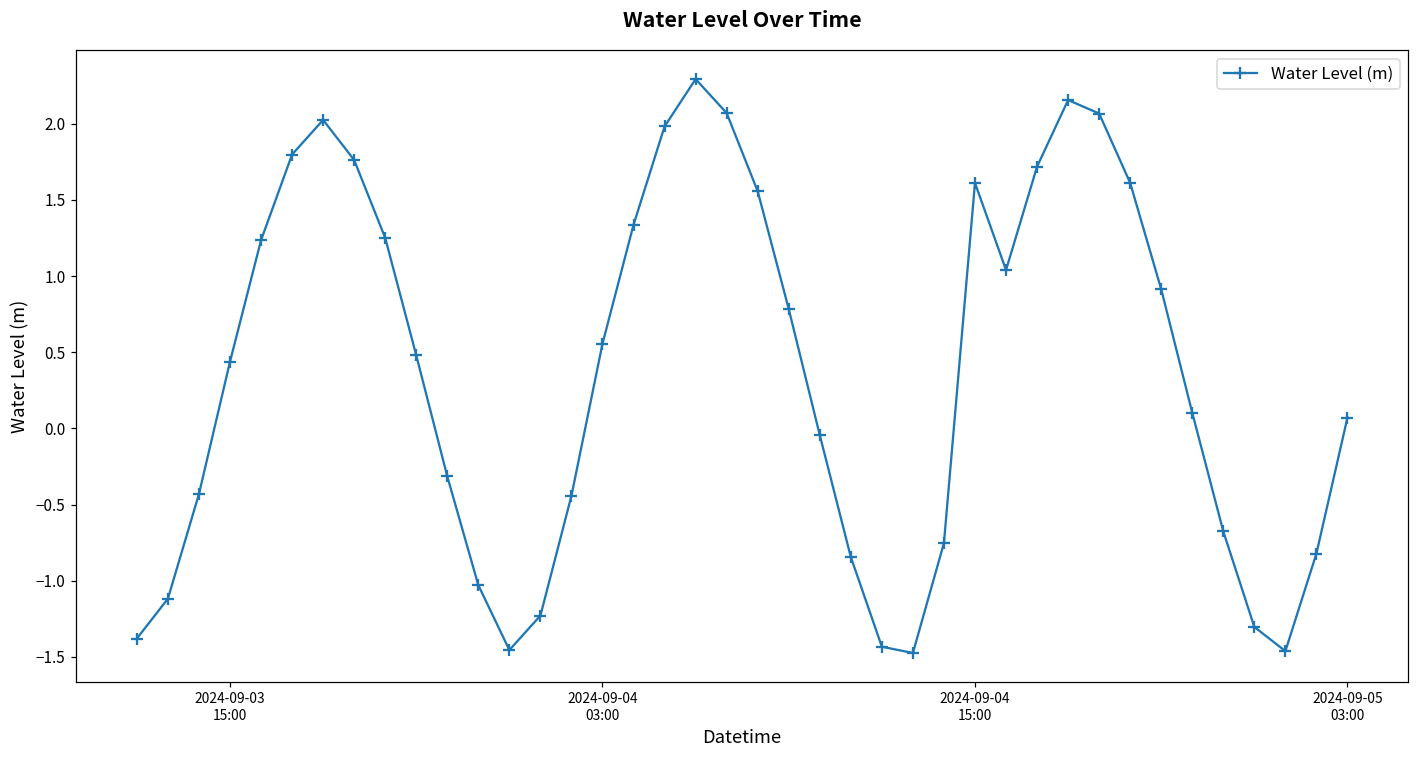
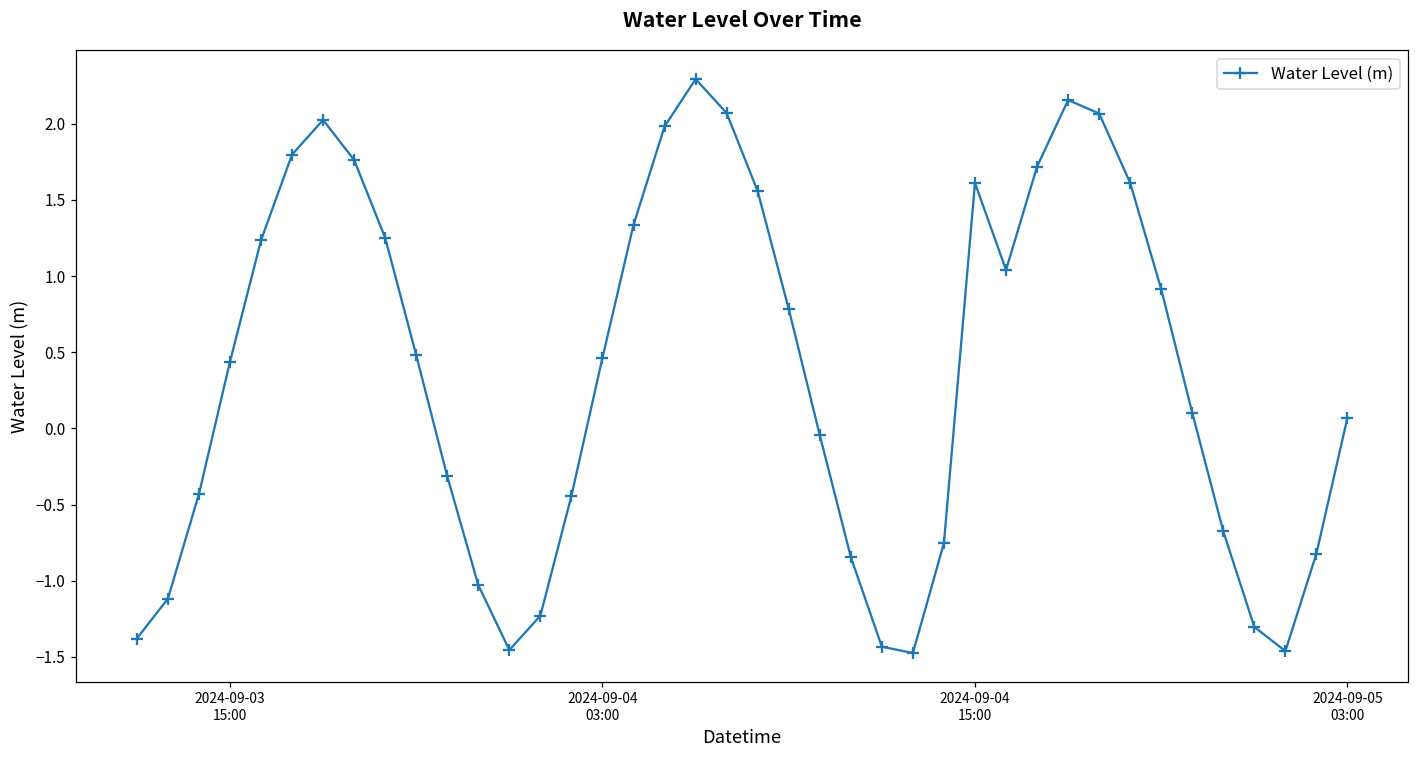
2024-09-04 03:00: 0.56 -> 0.46
